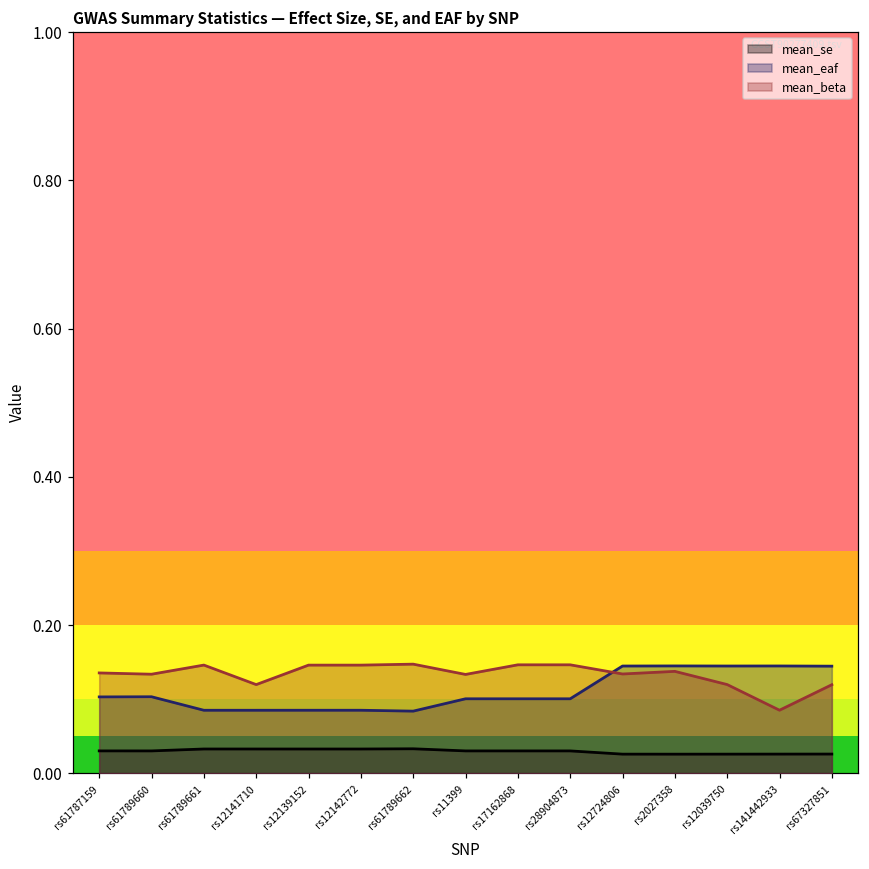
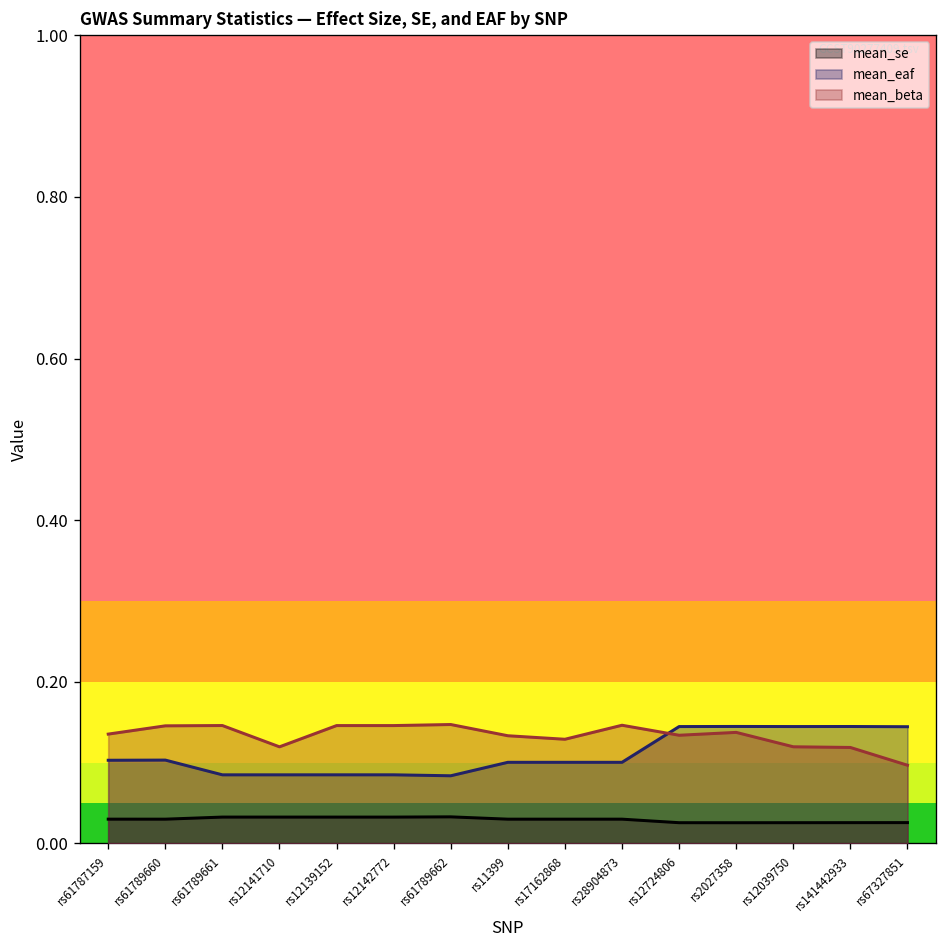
mean_beta, rs61789660: 0.13 -> 0.15
mean_beta, rs17162868: 0.15 -> 0.13
mean_beta, rs141442933: 0.09 -> 0.12
mean_beta, rs67327851: 0.12 -> 0.10
